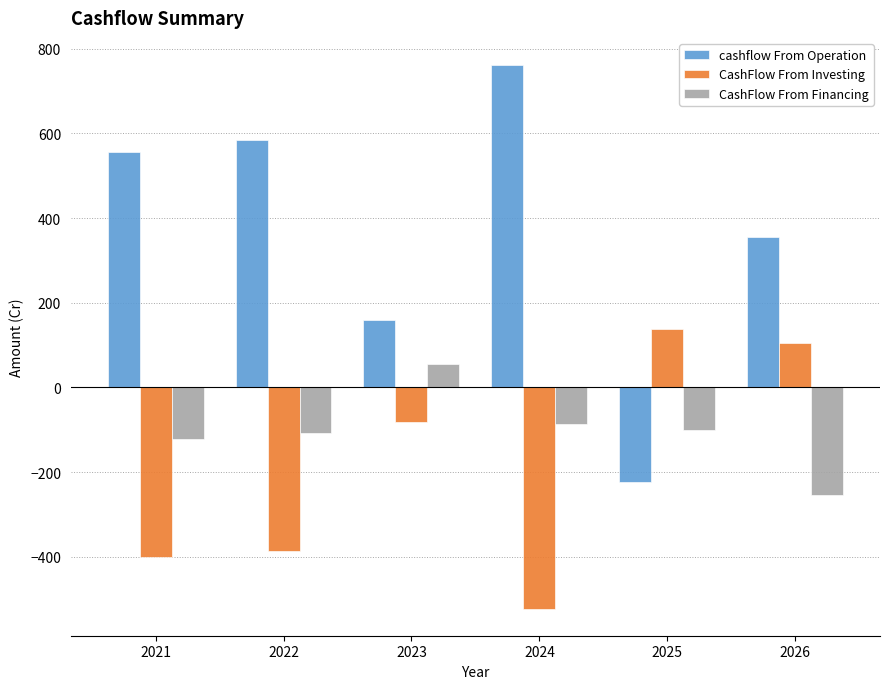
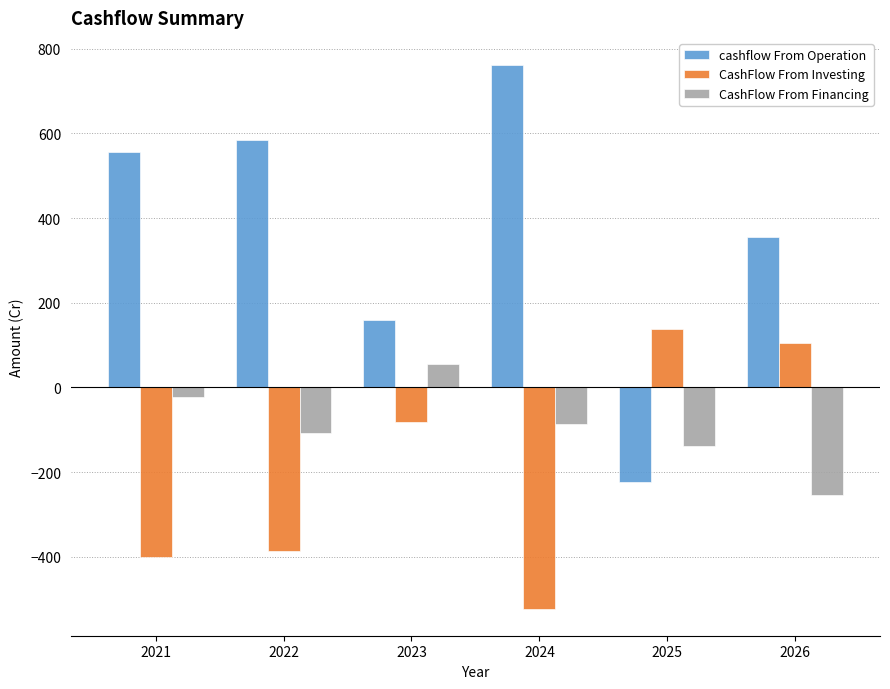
CashFlow From Financing, 2021: -120 -> -20
CashFlow From Financing, 2025: -100 -> -140
